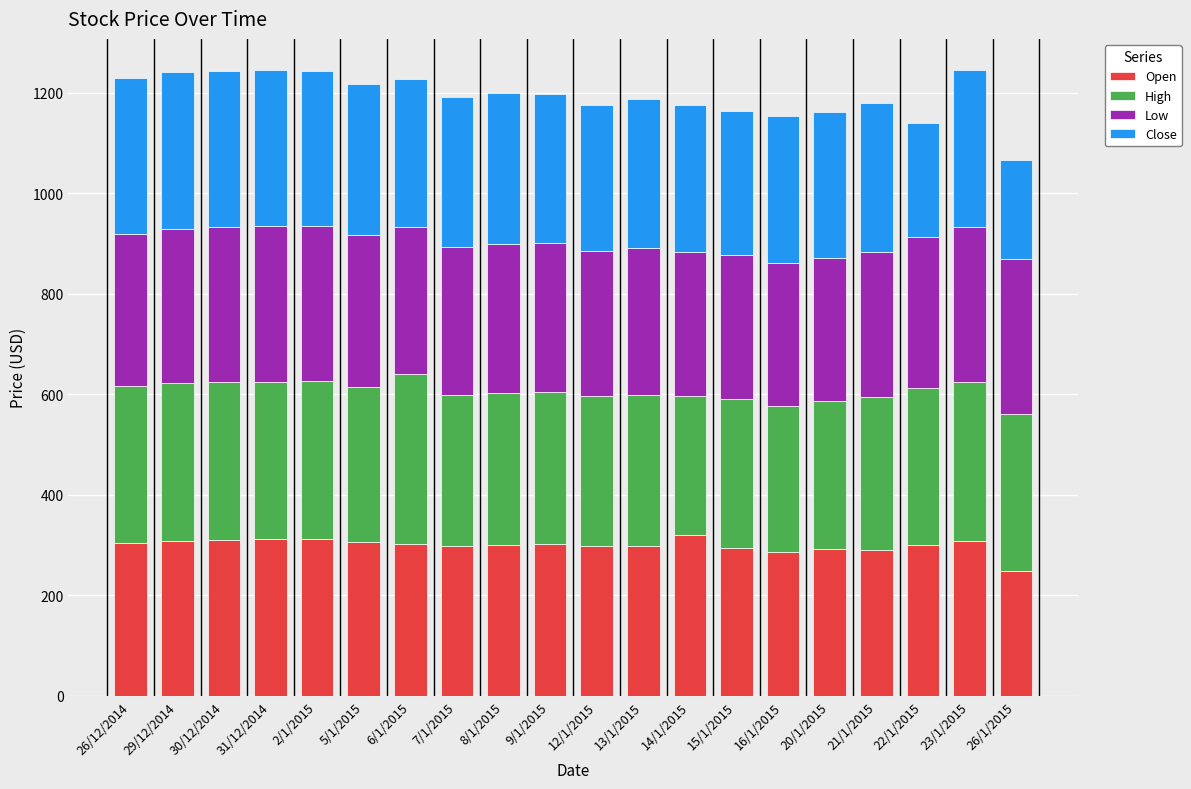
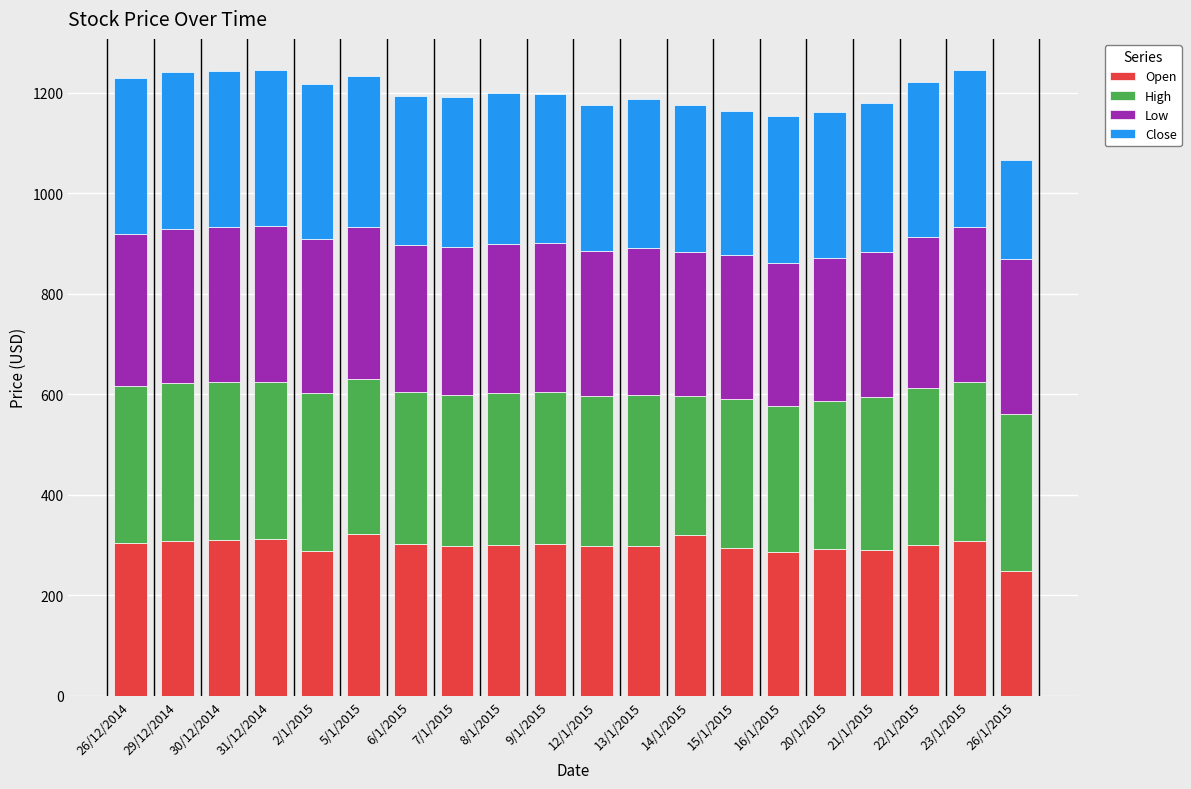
Open, 2/1/2015: 310 -> 290
Open, 5/1/2015: 310 -> 320
High, 6/1/2015: 340 -> 300
Close, 22/1/2015: 230 -> 310
